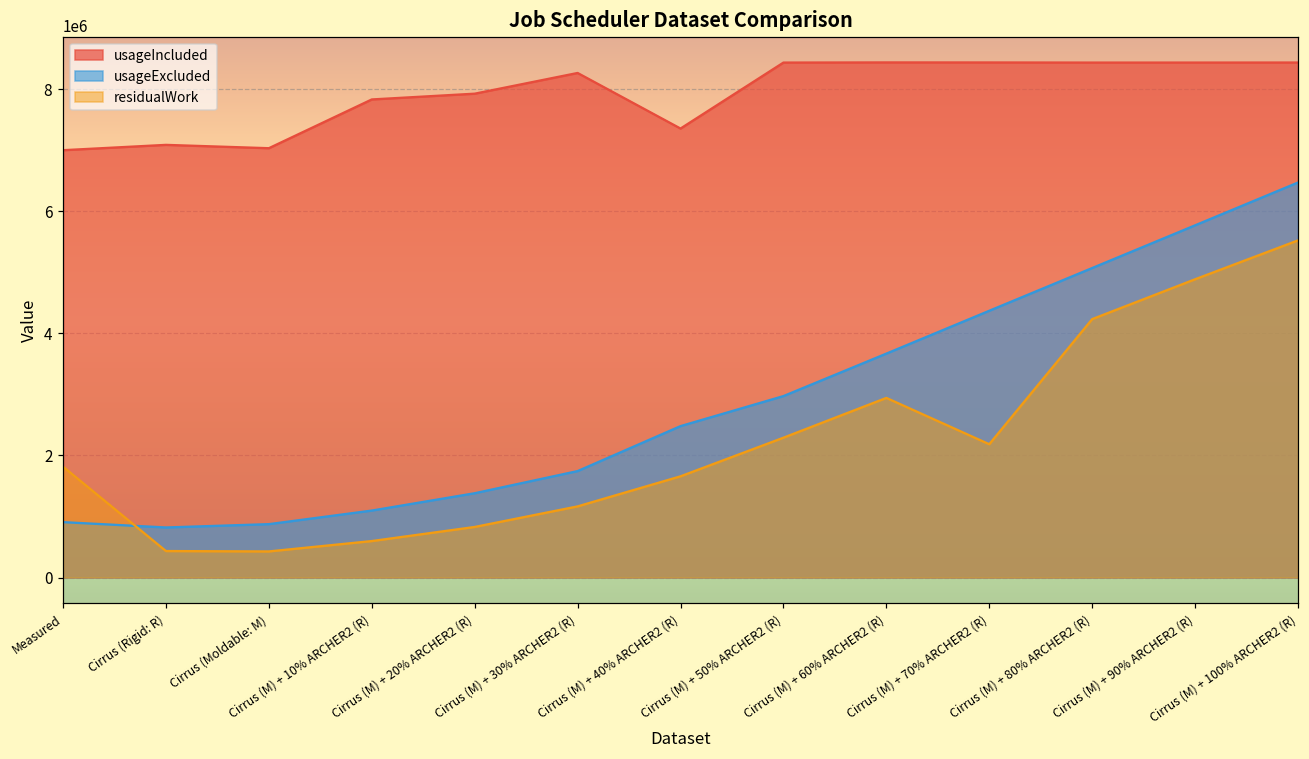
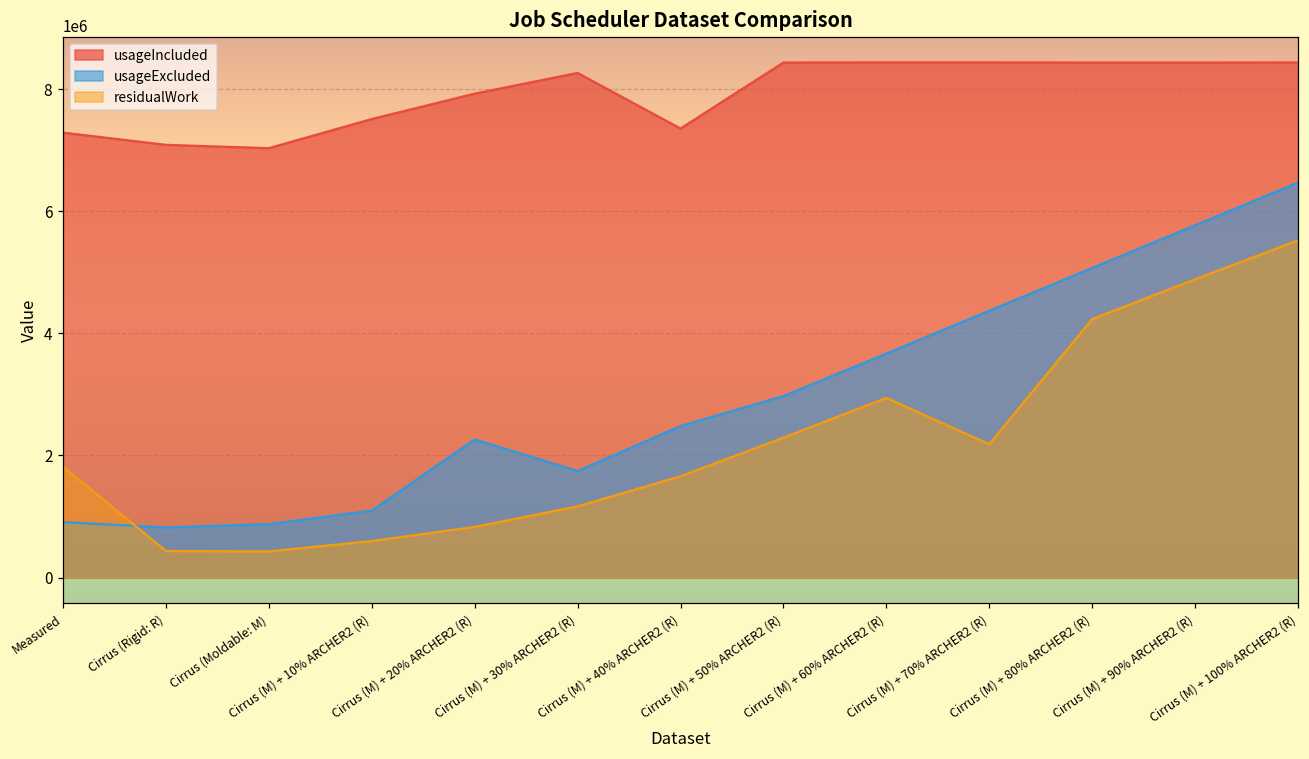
usageIncluded, Measured: 7000000 -> 7300000
usageIncluded, Cirrus (M) + 10% ARCHER2 (R): 7800000 -> 7500000
usageExcluded, Cirrus (M) + 20% ARCHER2 (R): 1400000 -> 2300000
